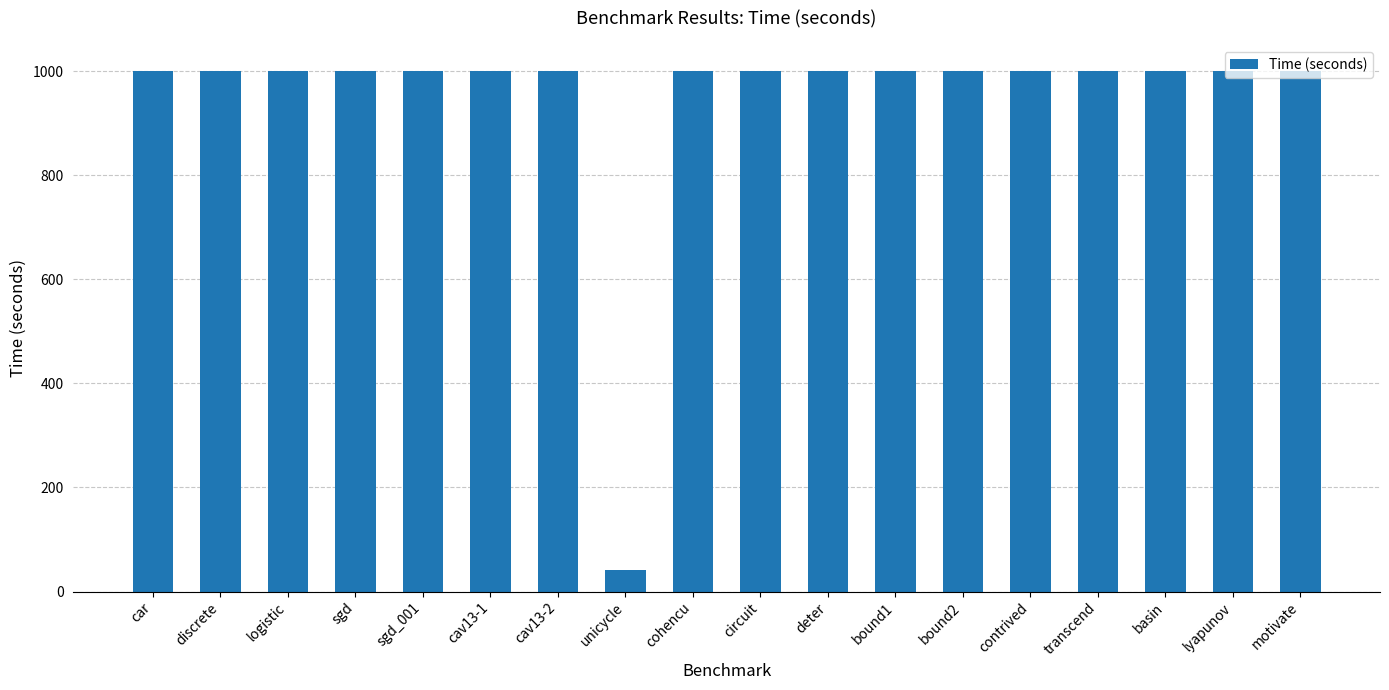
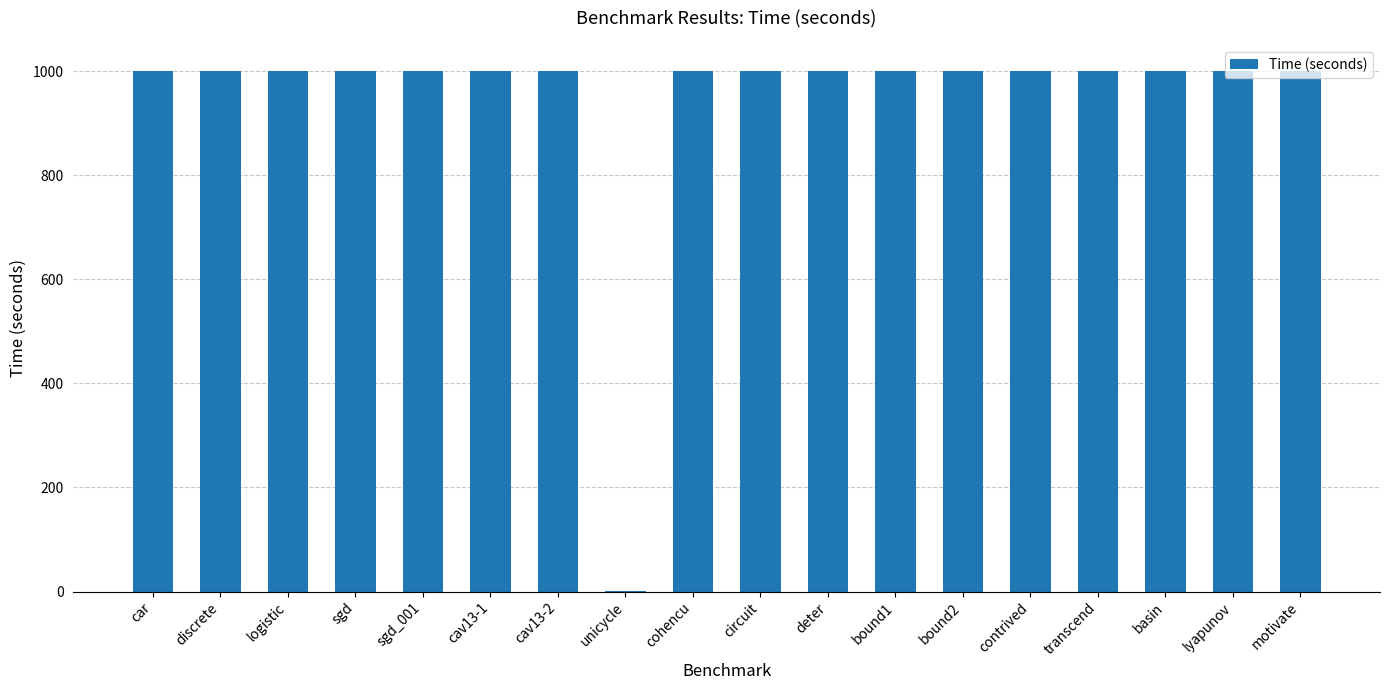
unicycle: 40 -> 0
